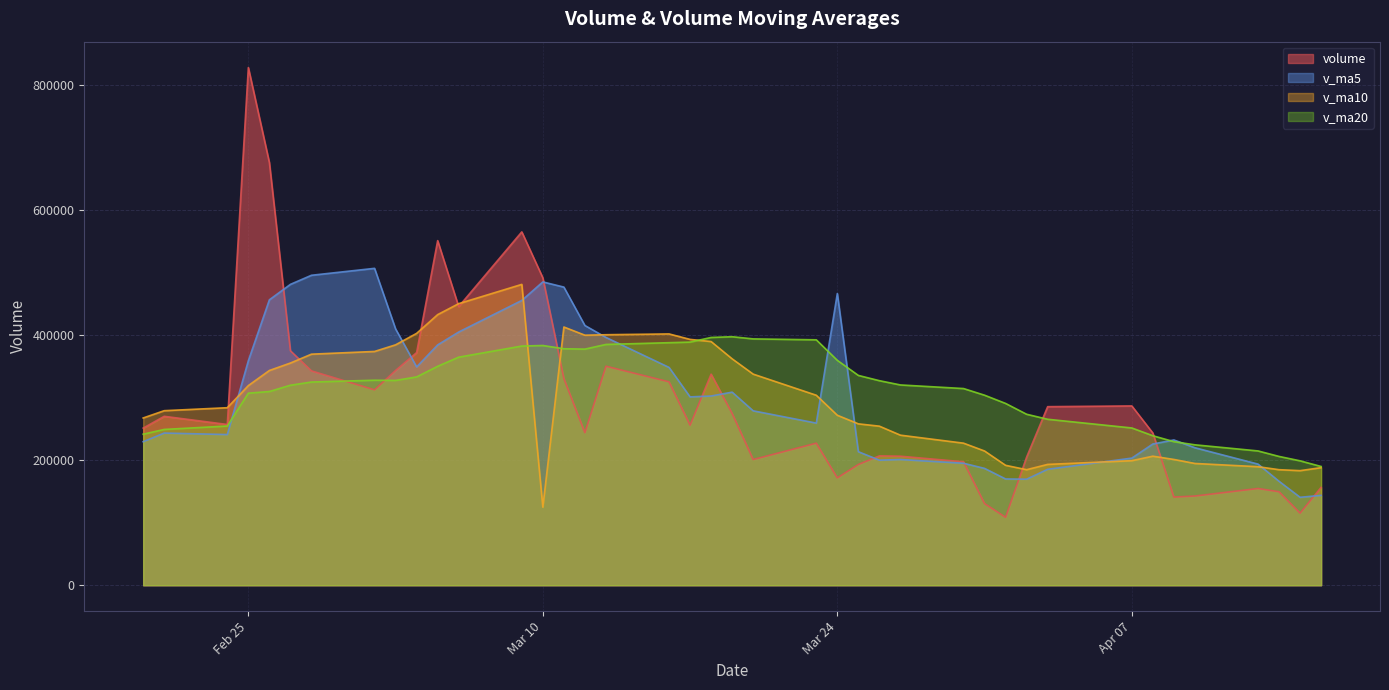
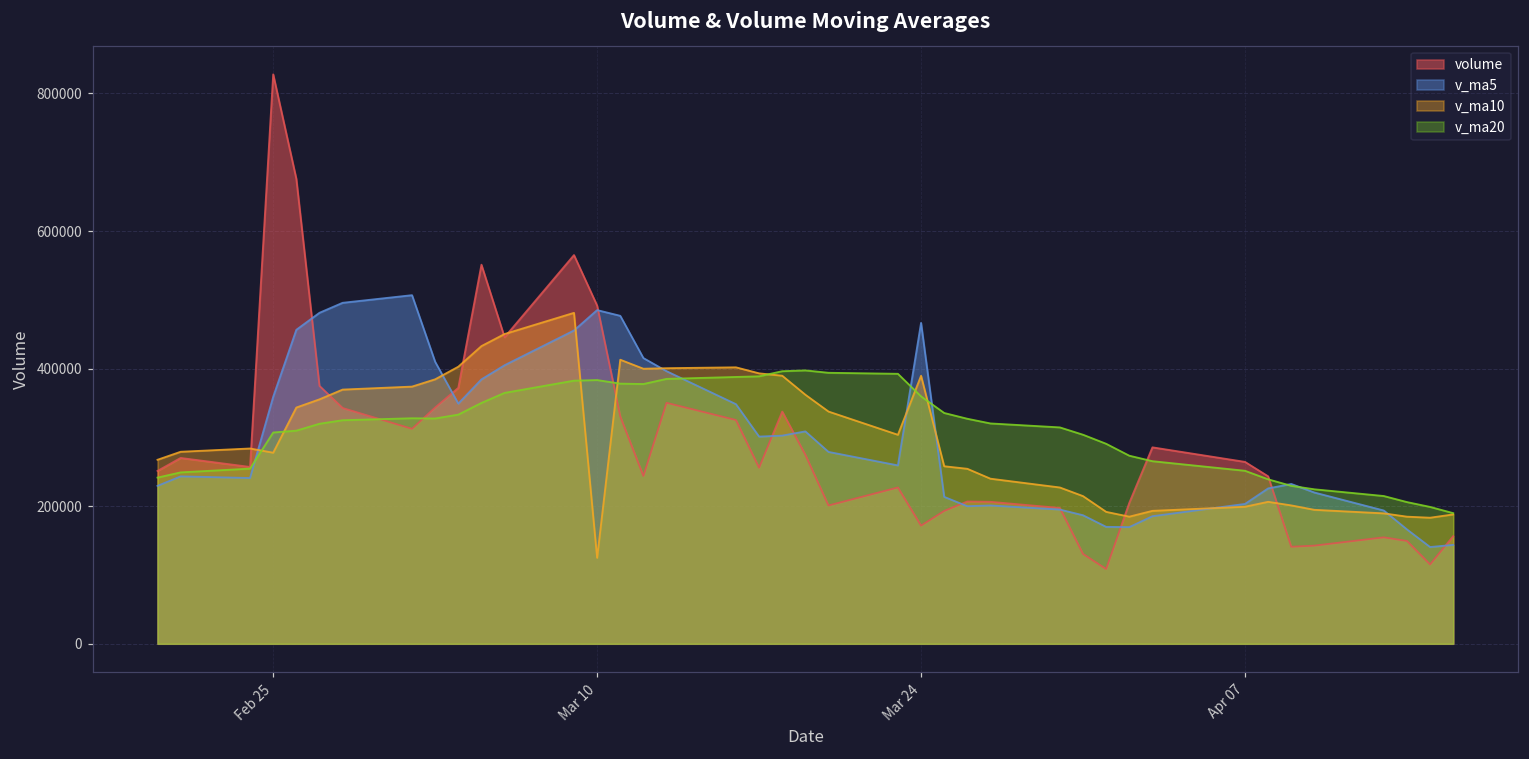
v_ma10, Feb 25: 320000 -> 280000
v_ma10, Mar 24: 270000 -> 390000
volume, Apr 07: 290000 -> 260000
